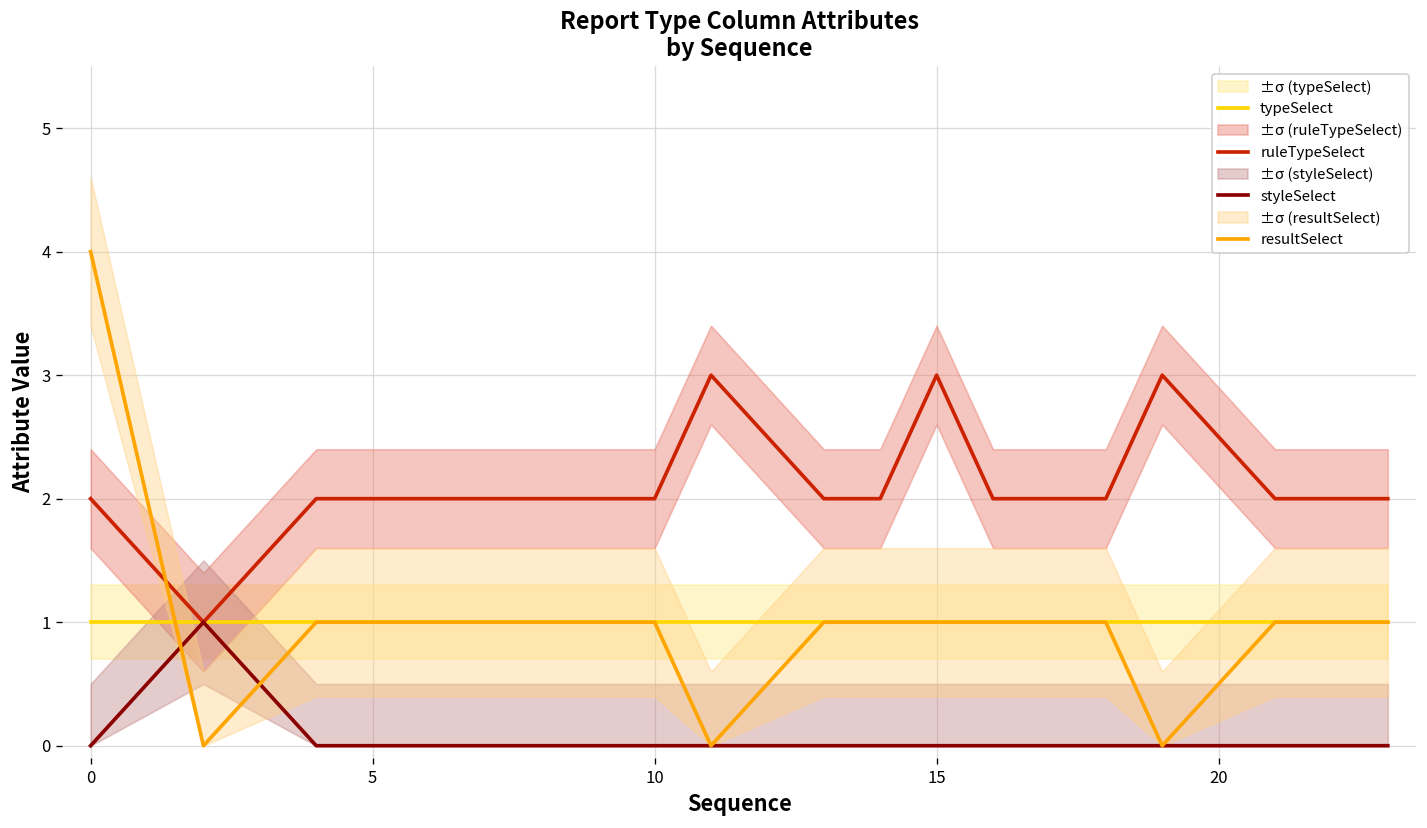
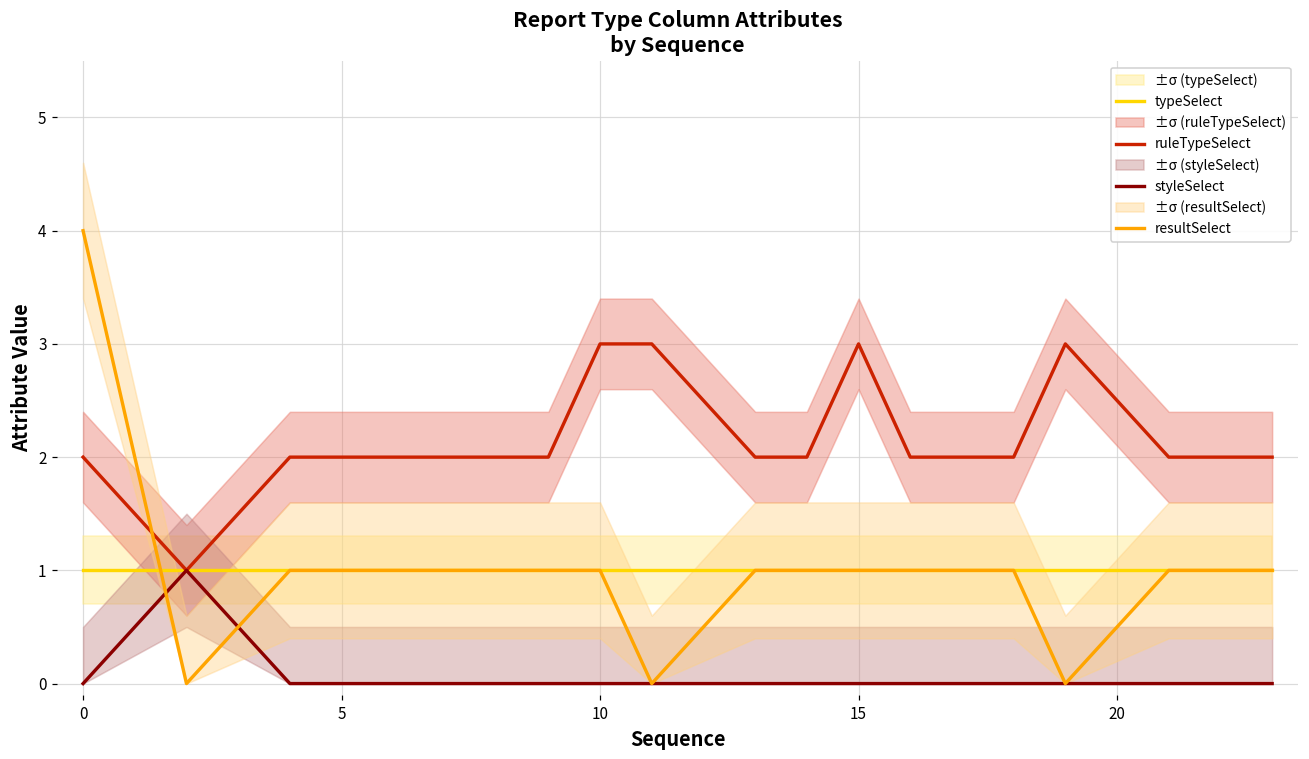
ruleTypeSelect, 10: 2 -> 3
